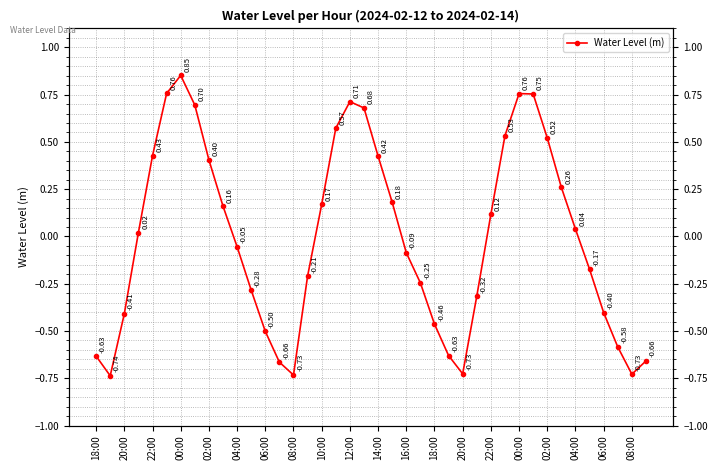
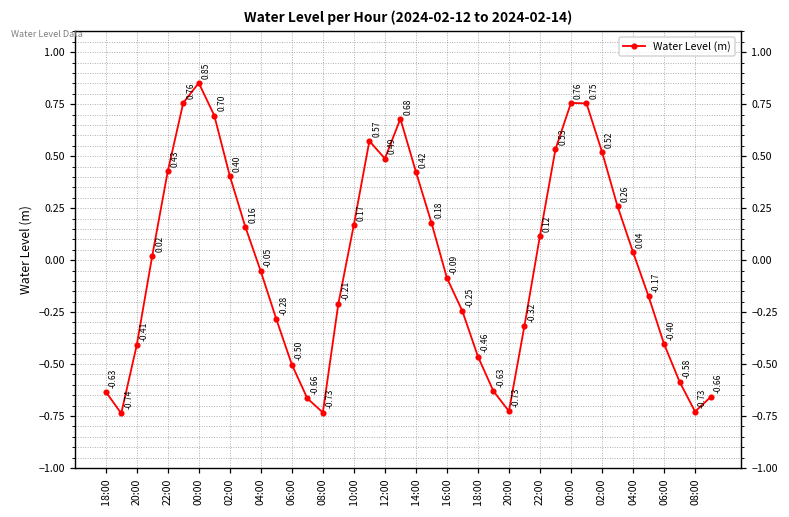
12:00: 0.71 -> 0.49
